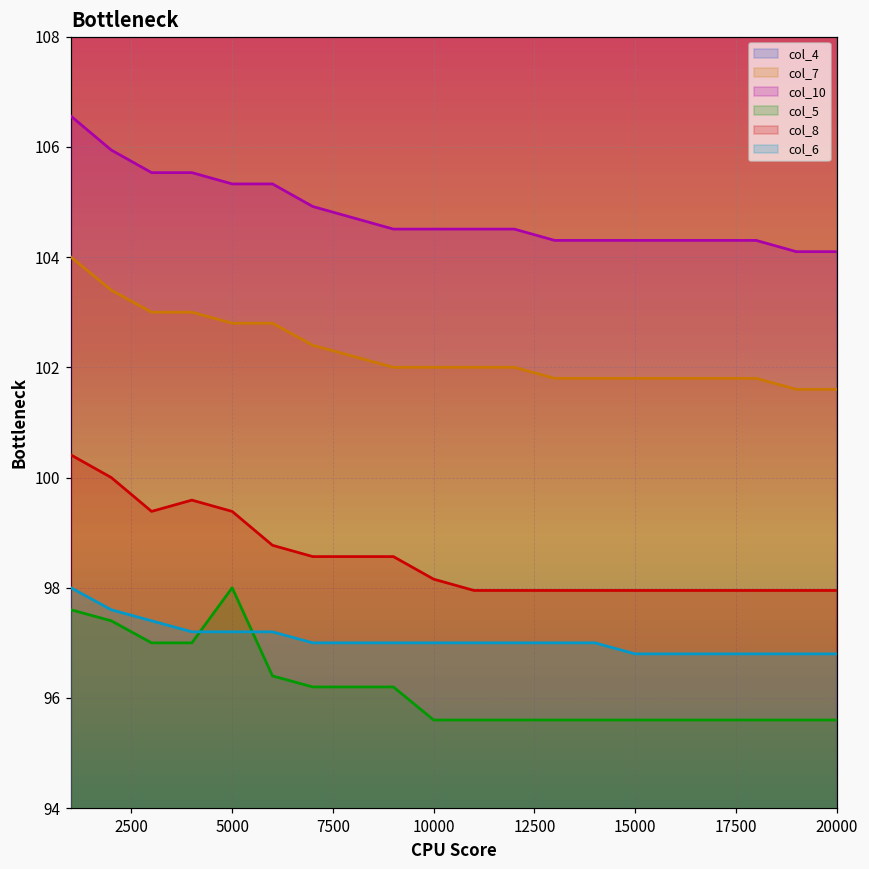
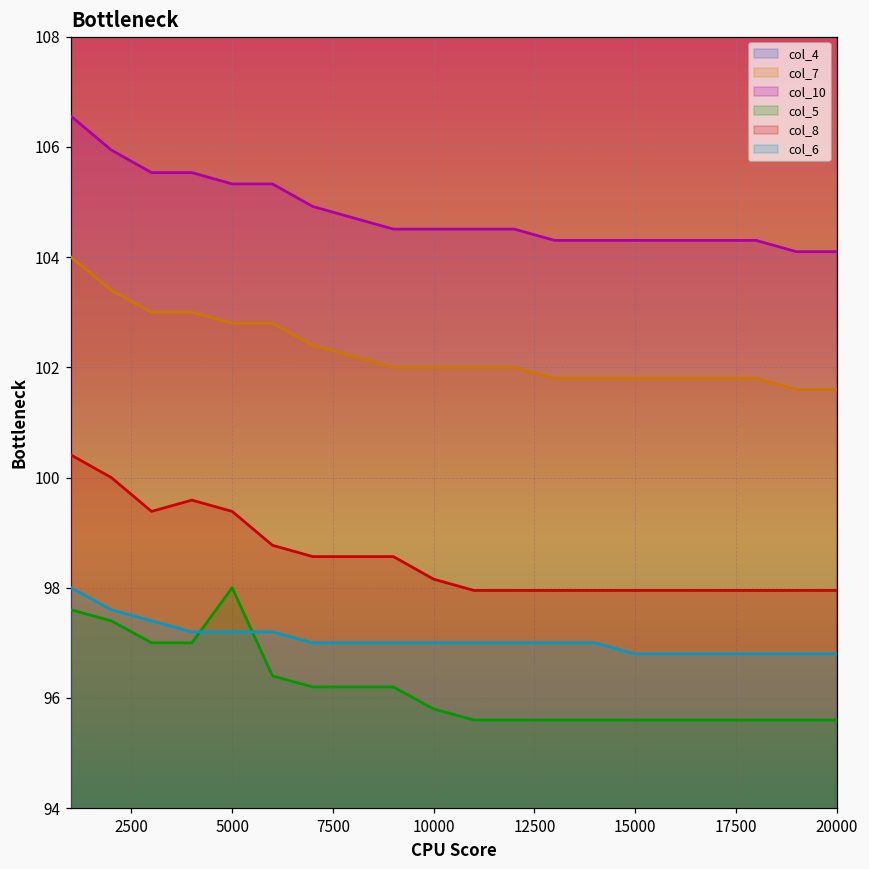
col_5, 10000: 95.6 -> 95.8
